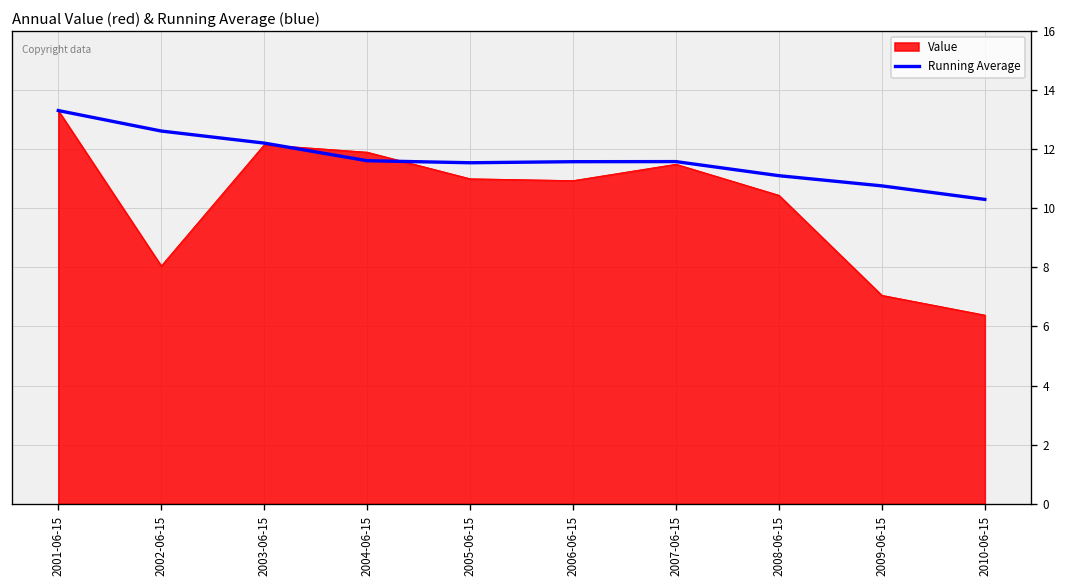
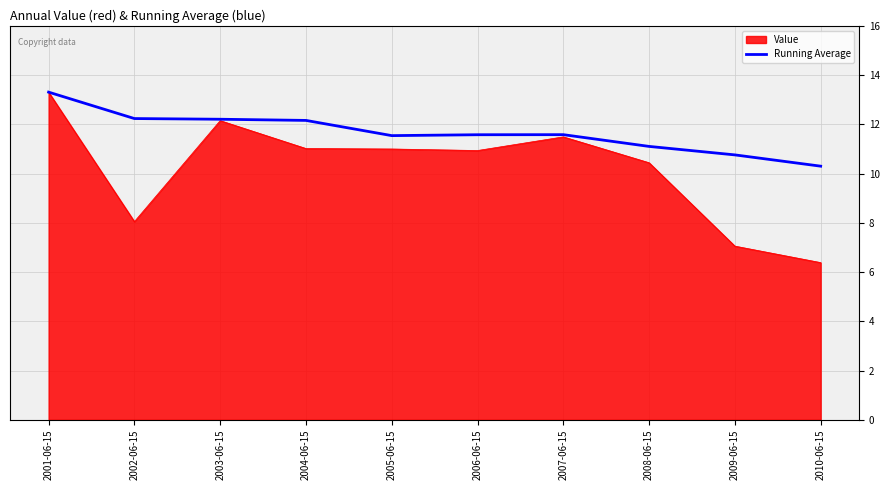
Running Average, 2002-06-15: 12.6 -> 12.2
Value, 2004-06-15: 11.9 -> 11.0
Running Average, 2004-06-15: 11.6 -> 12.2
